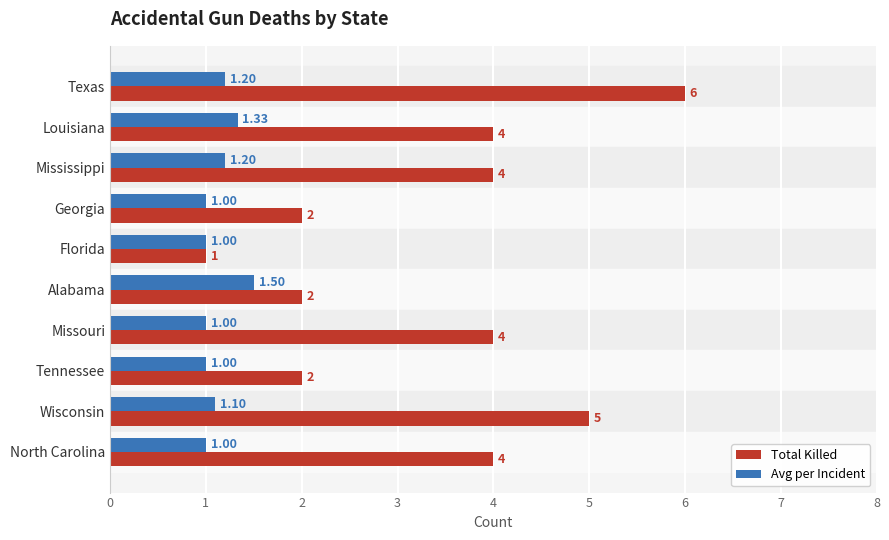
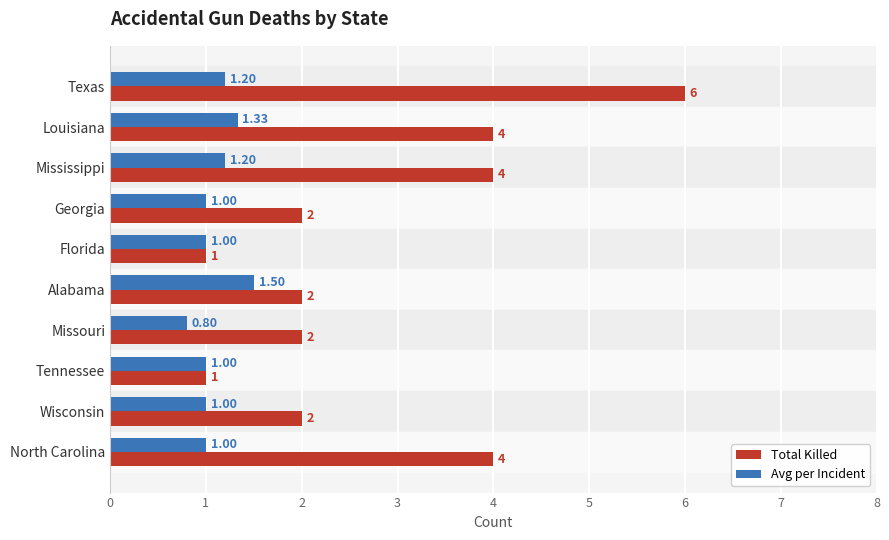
Avg per Incident, Missouri: 1.00 -> 0.80
Total Killed, Missouri: 4 -> 2
Total Killed, Tennessee: 2 -> 1
Avg per Incident, Wisconsin: 1.10 -> 1.00
Total Killed, Wisconsin: 5 -> 2
